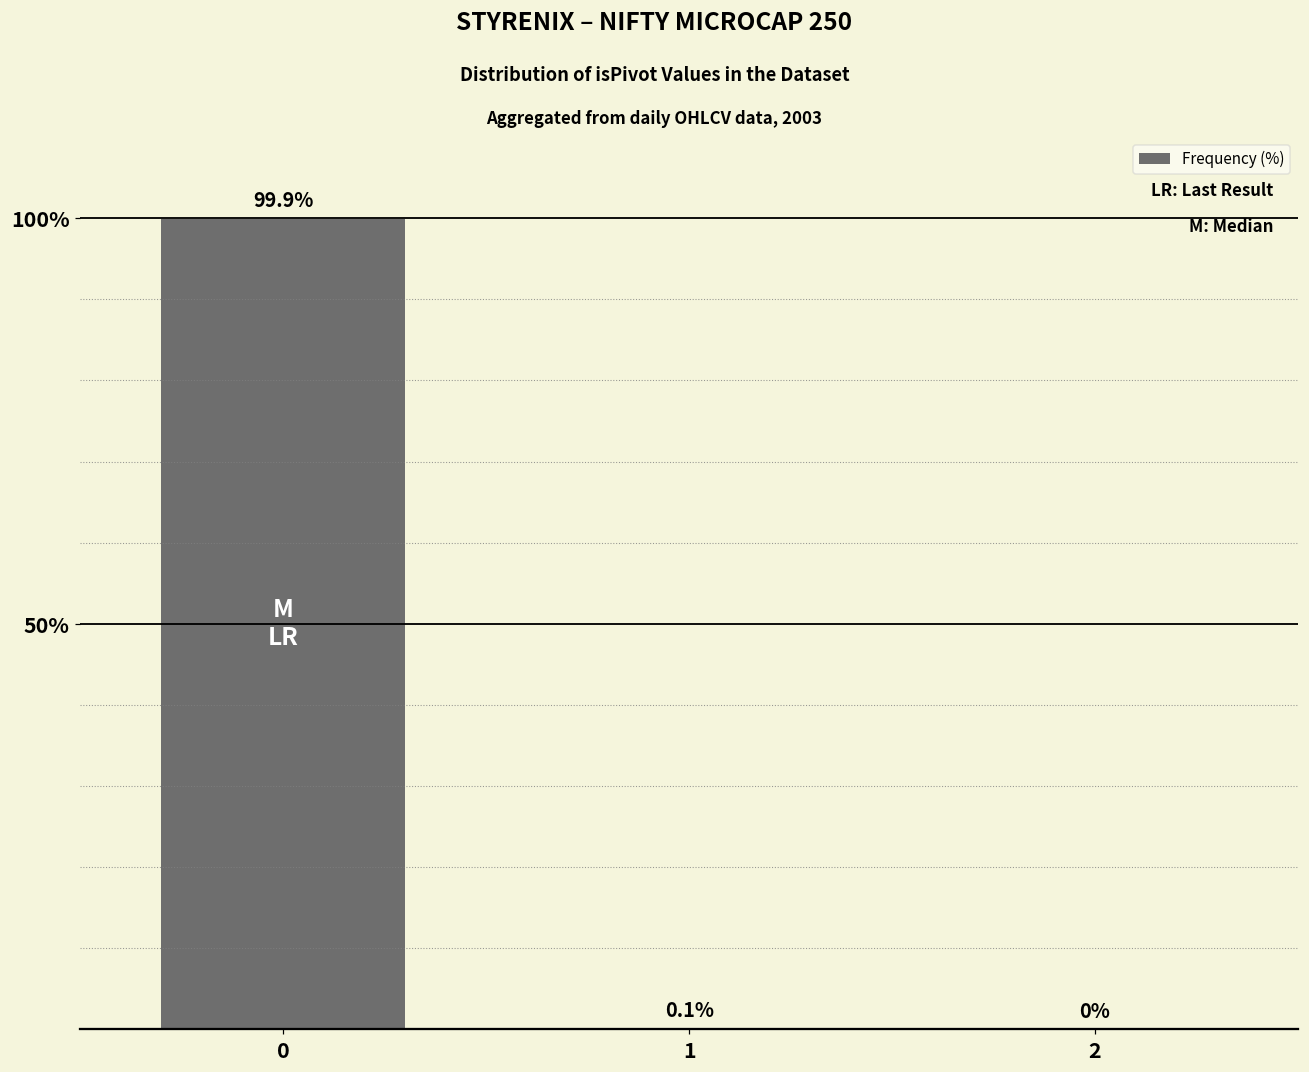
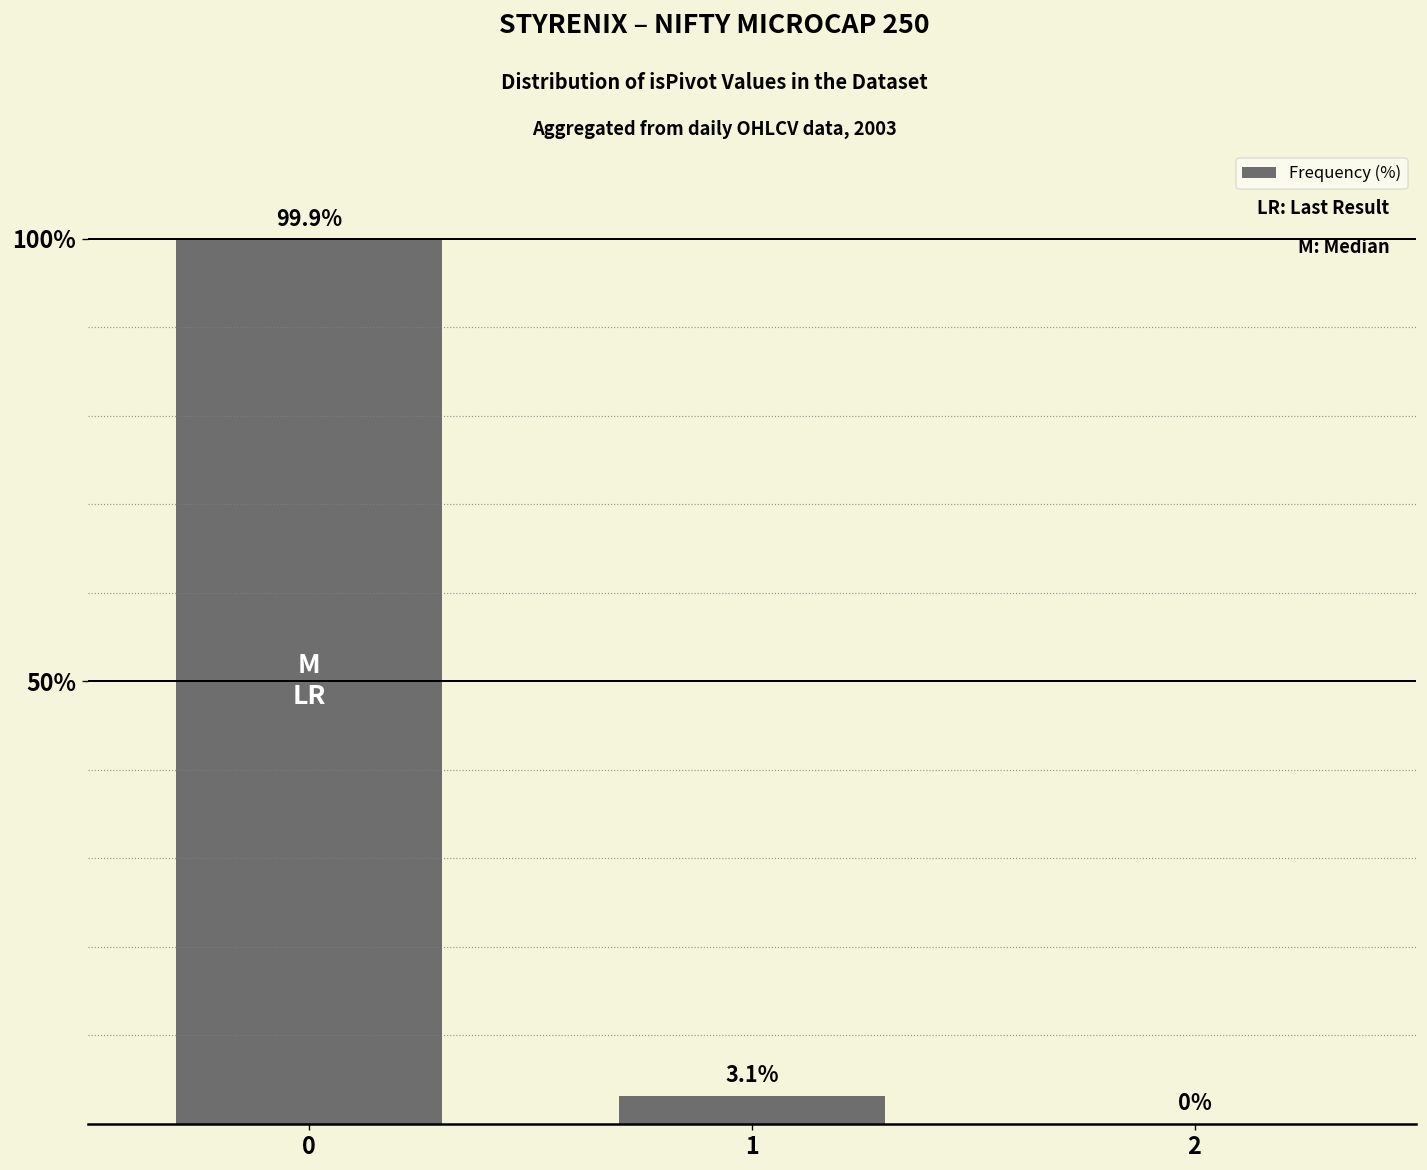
1: 0.1% -> 3.1%
